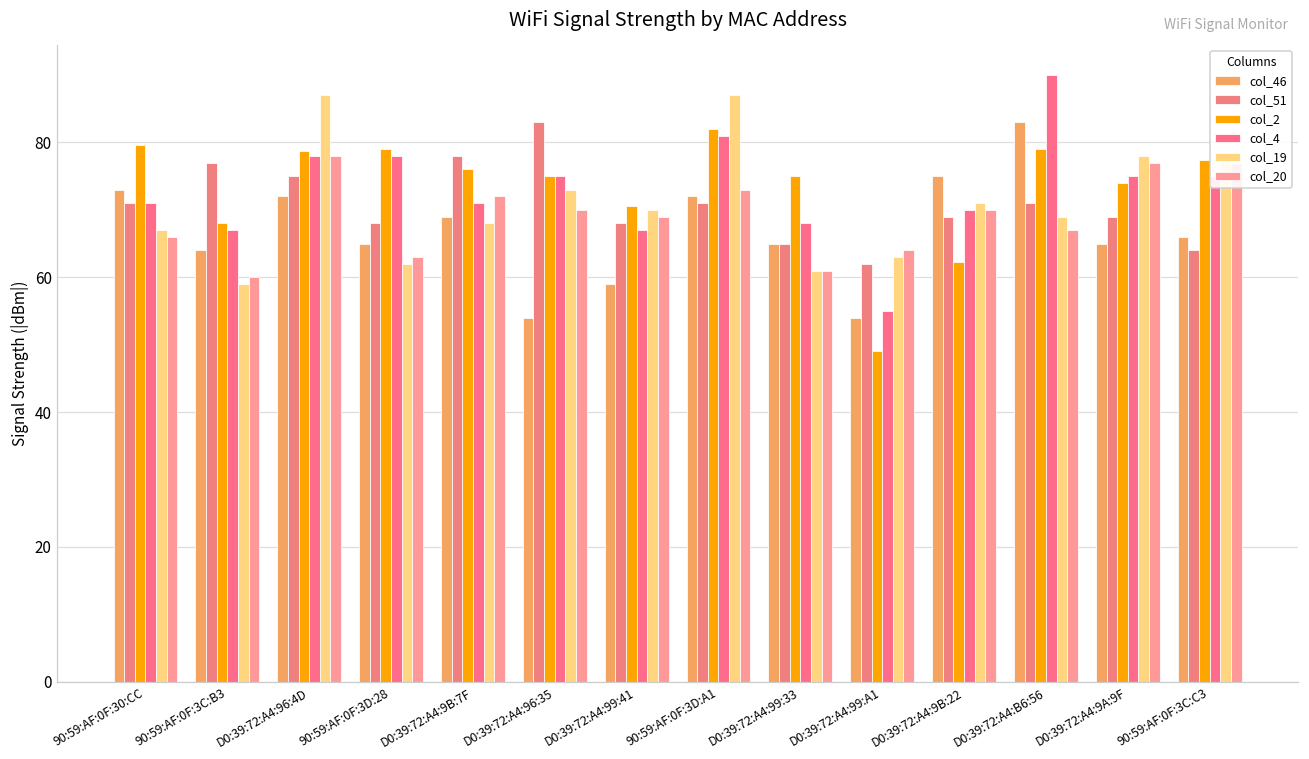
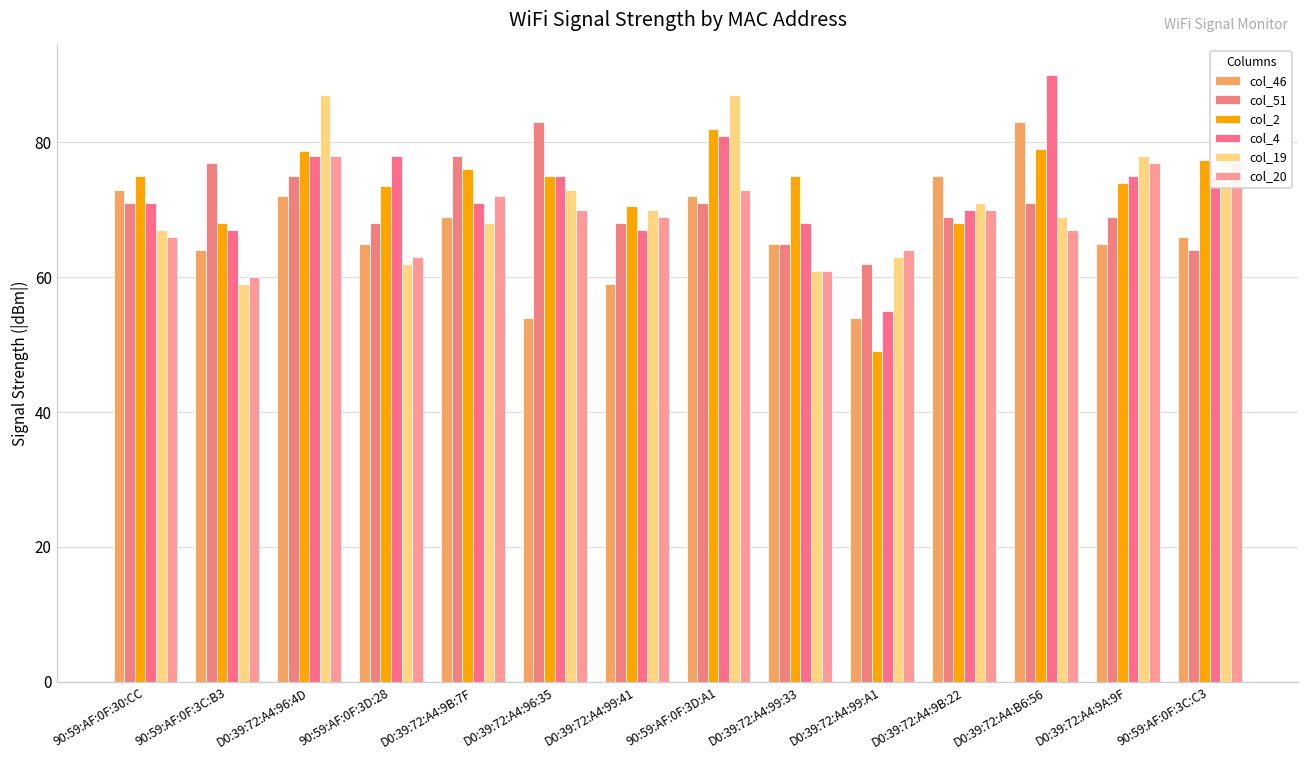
col_2, 90:59:AF:0F:30:CC: 80 -> 75
col_2, 90:59:AF:0F:3D:28: 79 -> 74
col_2, D0:39:72:A4:9B:22: 62 -> 68
